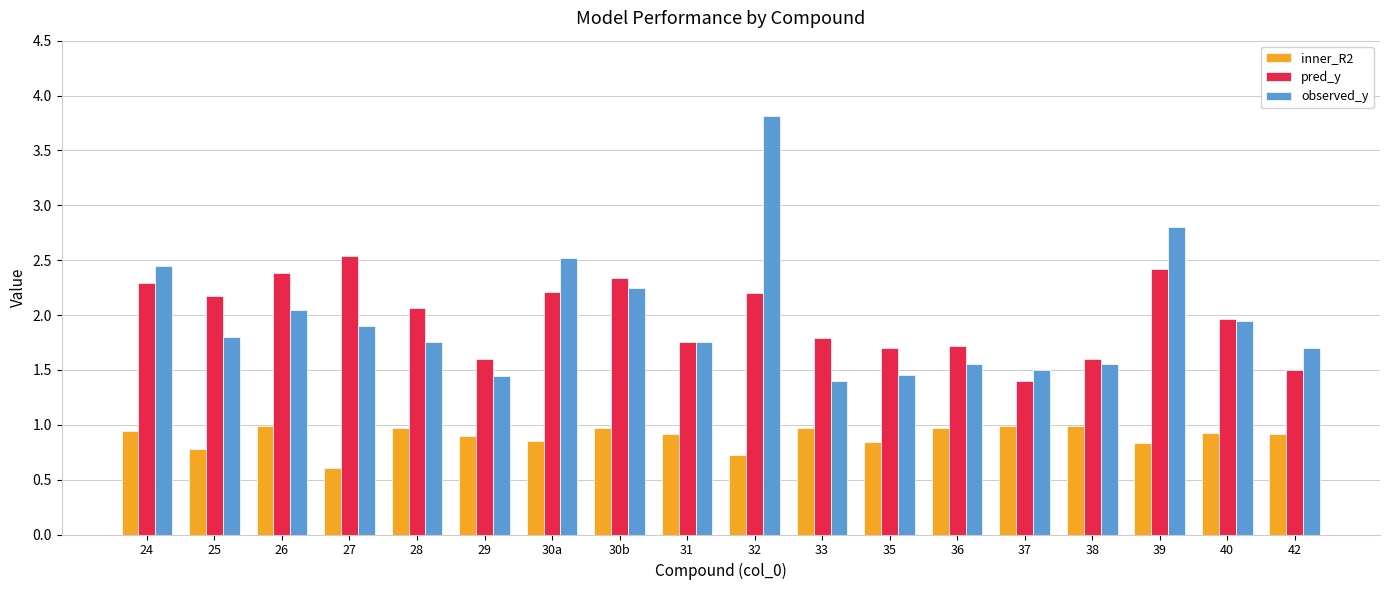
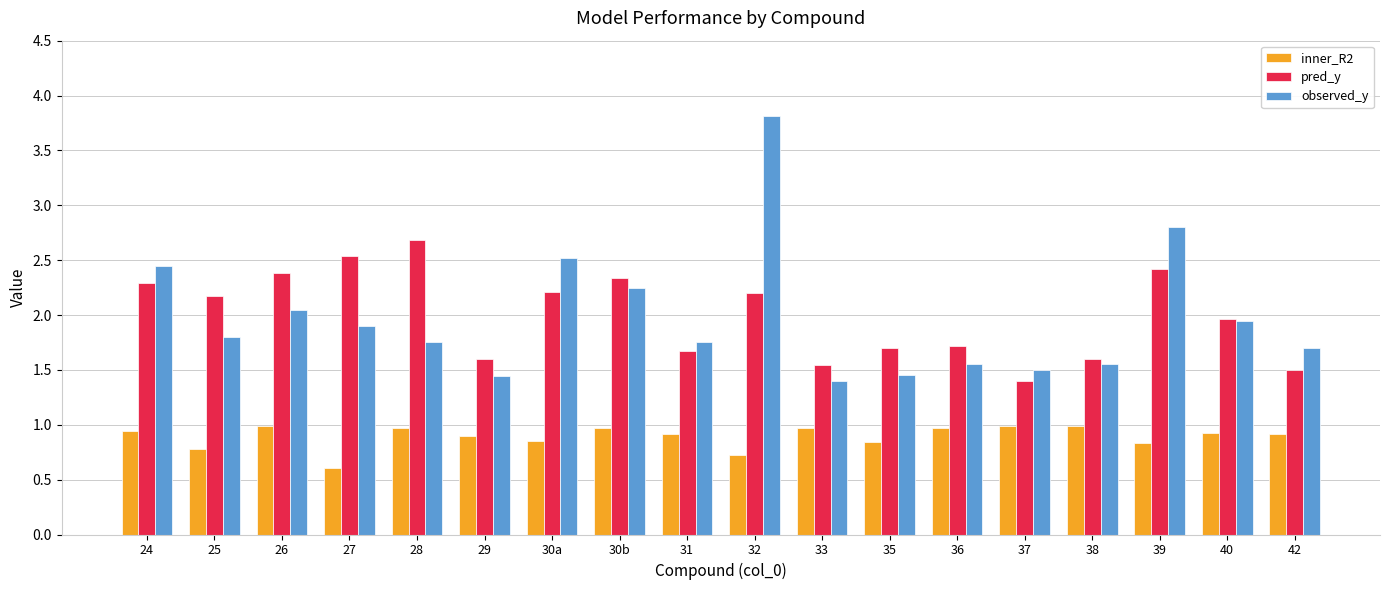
pred_y, 28: 2.06 -> 2.69
pred_y, 31: 1.76 -> 1.67
pred_y, 33: 1.79 -> 1.54
